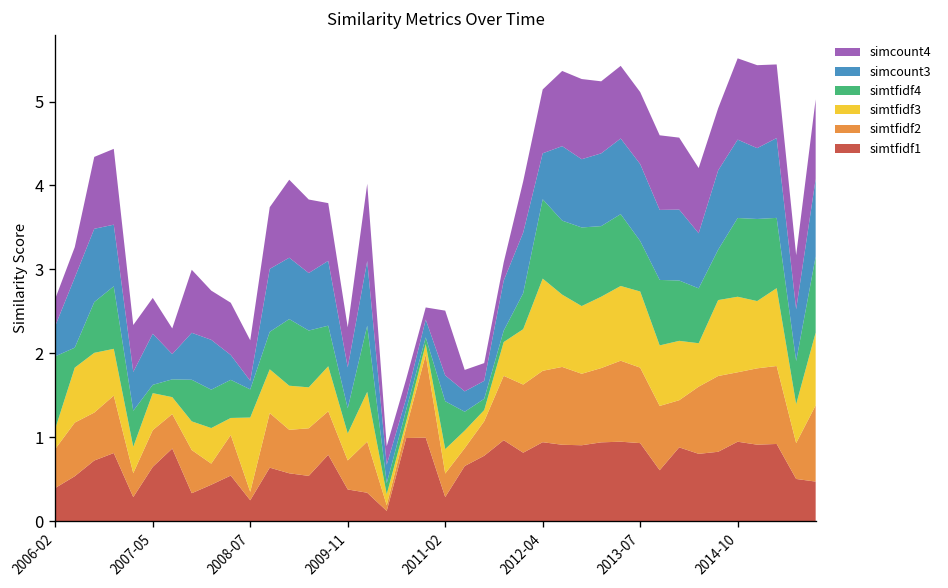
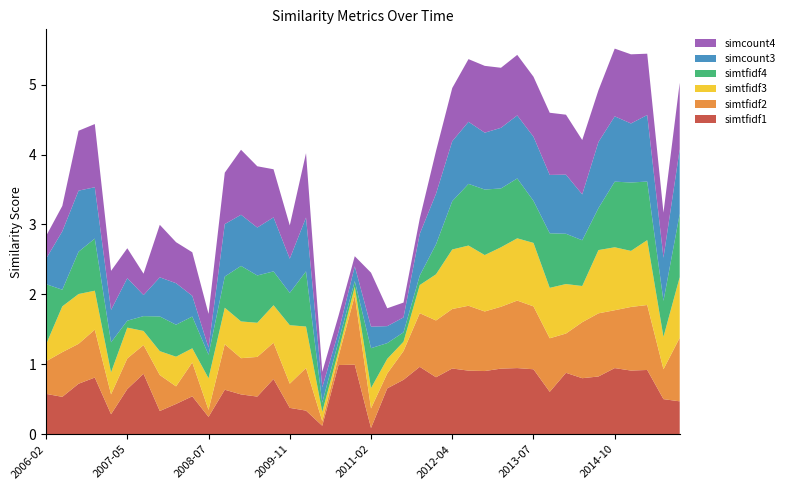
simtfidf1, 2006-02: 0.4 -> 0.6
simtfidf3, 2008-07: 0.9 -> 0.5
simtfidf3, 2009-11: 0.3 -> 0.8
simtfidf4, 2009-11: 0.3 -> 0.5
simtfidf1, 2011-02: 0.3 -> 0.1
simtfidf3, 2012-04: 1.1 -> 0.9
simtfidf4, 2012-04: 0.9 -> 0.7
simcount3, 2012-04: 0.5 -> 0.9
